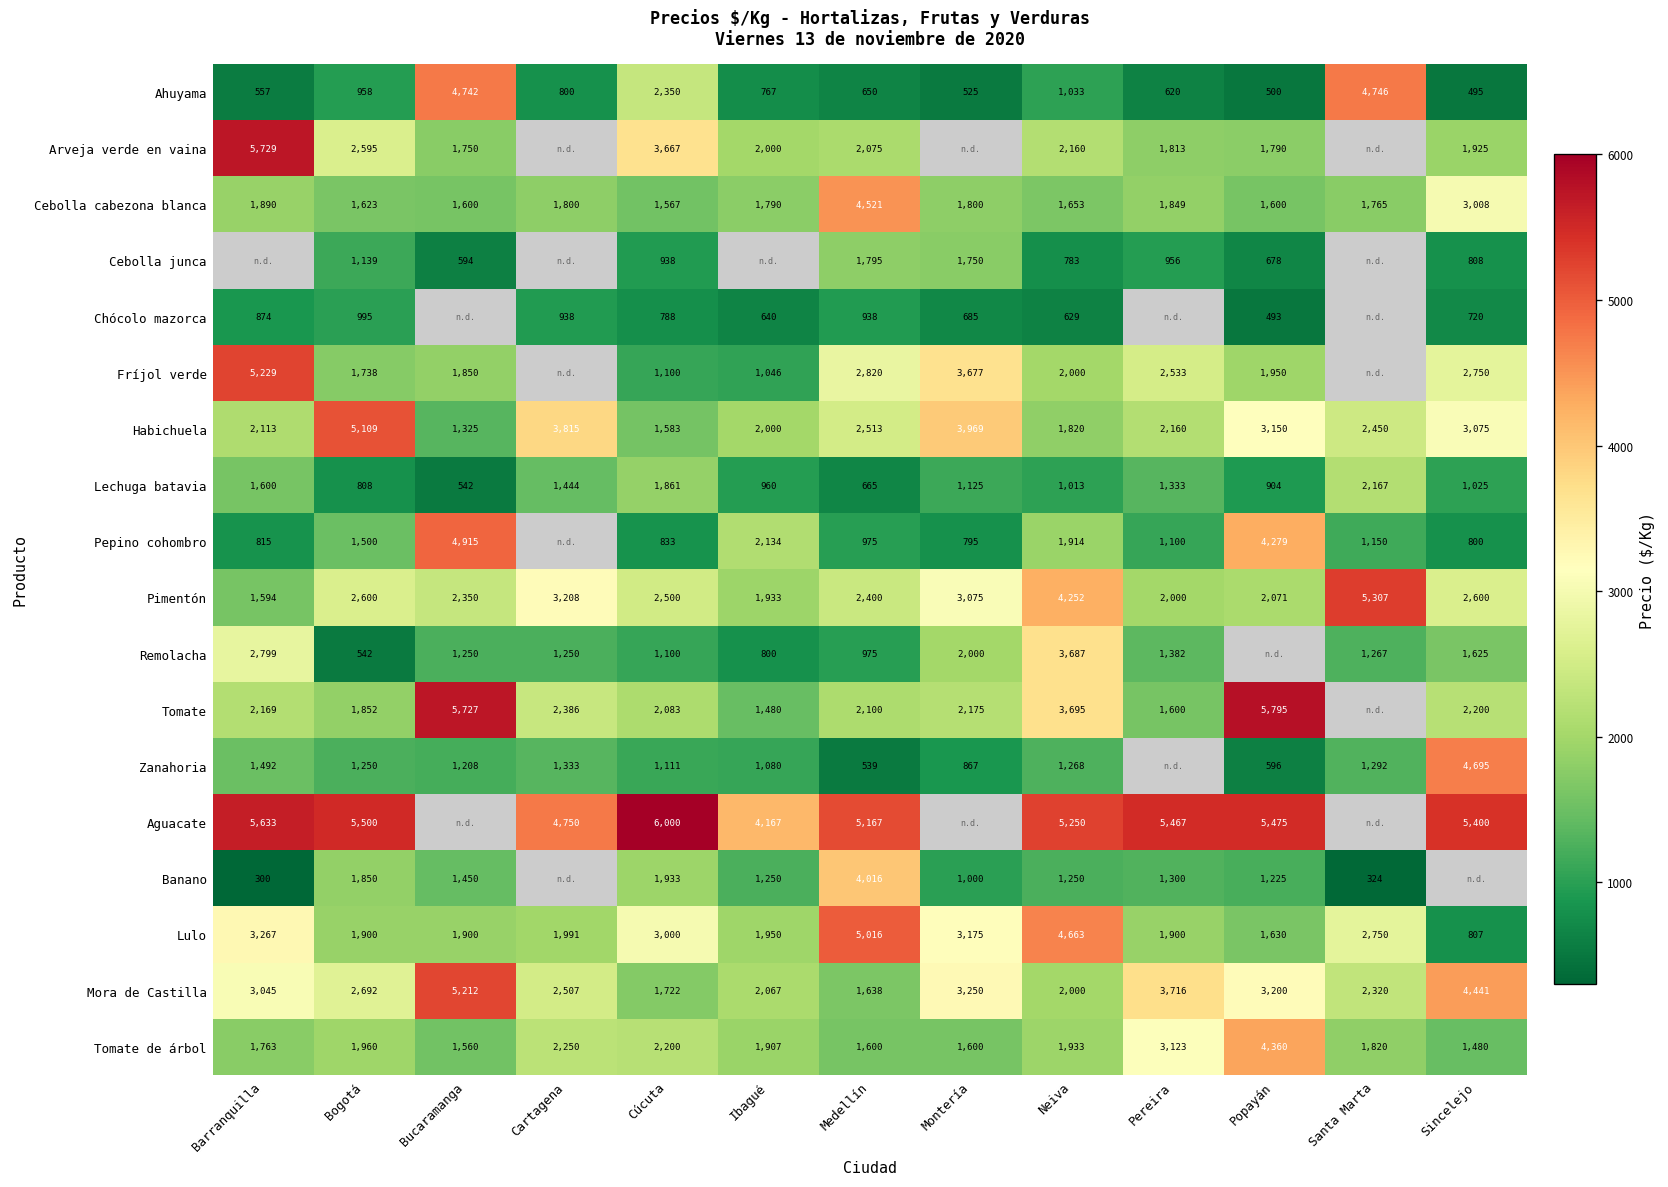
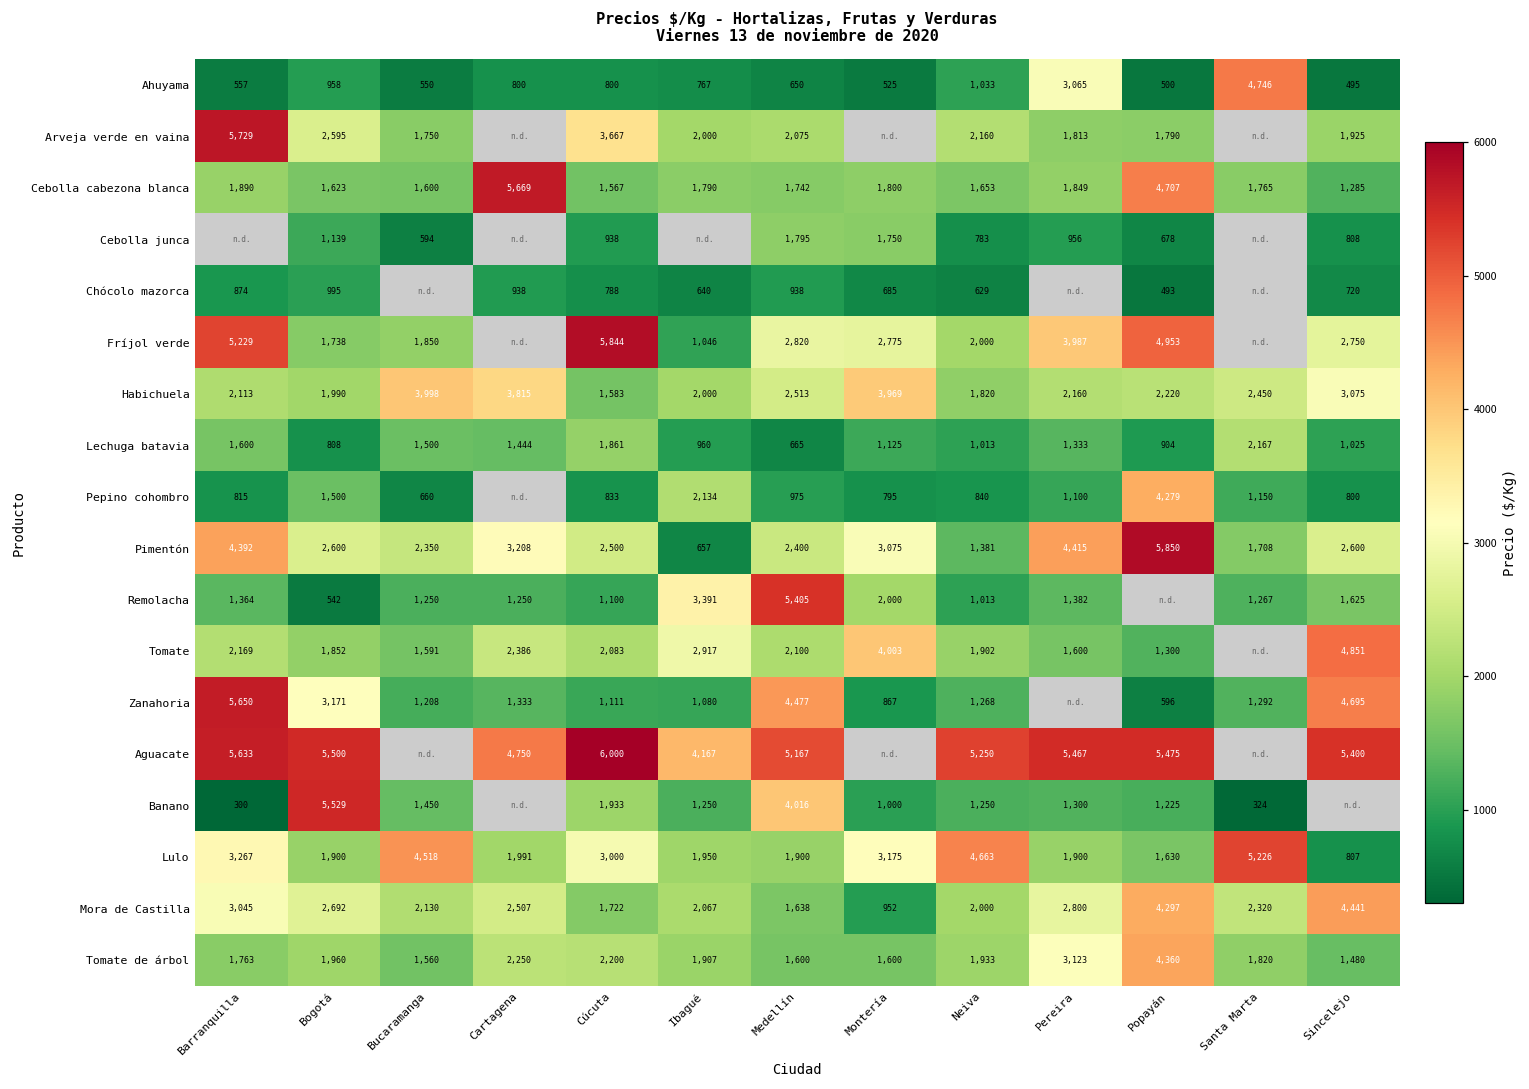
Ahuyama, Bucaramanga: 4,742 -> 550
Ahuyama, Cúcuta: 2,350 -> 800
Ahuyama, Pereira: 620 -> 3,065
Cebolla cabezona blanca, Cartagena: 1,800 -> 5,669
Cebolla cabezona blanca, Medellín: 4,521 -> 1,742
Cebolla cabezona blanca, Popayán: 1,600 -> 4,707
Cebolla cabezona blanca, Sincelejo: 3,008 -> 1,285
Fríjol verde, Cúcuta: 1,100 -> 5,844
Fríjol verde, Montería: 3,677 -> 2,775
Fríjol verde, Pereira: 2,533 -> 3,987
Fríjol verde, Popayán: 1,950 -> 4,953
Habichuela, Bogotá: 5,109 -> 1,990
Habichuela, Bucaramanga: 1,325 -> 3,998
Habichuela, Popayán: 3,150 -> 2,220
Lechuga batavia, Bucaramanga: 542 -> 1,500
Pepino cohombro, Bucaramanga: 4,915 -> 660
Pepino cohombro, Neiva: 1,914 -> 840
Pimentón, Barranquilla: 1,594 -> 4,392
Pimentón, Ibagué: 1,933 -> 657
Pimentón, Neiva: 4,252 -> 1,381
Pimentón, Pereira: 2,000 -> 4,415
Pimentón, Popayán: 2,071 -> 5,850
Pimentón, Santa Marta: 5,307 -> 1,708
Remolacha, Barranquilla: 2,799 -> 1,364
Remolacha, Ibagué: 800 -> 3,391
Remolacha, Medellín: 975 -> 5,405
Remolacha, Neiva: 3,687 -> 1,013
Tomate, Bucaramanga: 5,727 -> 1,591
Tomate, Ibagué: 1,480 -> 2,917
Tomate, Montería: 2,175 -> 4,003
Tomate, Neiva: 3,695 -> 1,902
Tomate, Popayán: 5,795 -> 1,300
Tomate, Sincelejo: 2,200 -> 4,851
Zanahoria, Barranquilla: 1,492 -> 5,650
Zanahoria, Bogotá: 1,250 -> 3,171
Zanahoria, Medellín: 539 -> 4,477
Banano, Bogotá: 1,850 -> 5,529
Lulo, Bucaramanga: 1,900 -> 4,518
Lulo, Medellín: 5,016 -> 1,900
Lulo, Santa Marta: 2,750 -> 5,226
Mora de Castilla, Bucaramanga: 5,212 -> 2,130
Mora de Castilla, Montería: 3,250 -> 952
Mora de Castilla, Pereira: 3,716 -> 2,800
Mora de Castilla, Popayán: 3,200 -> 4,297
